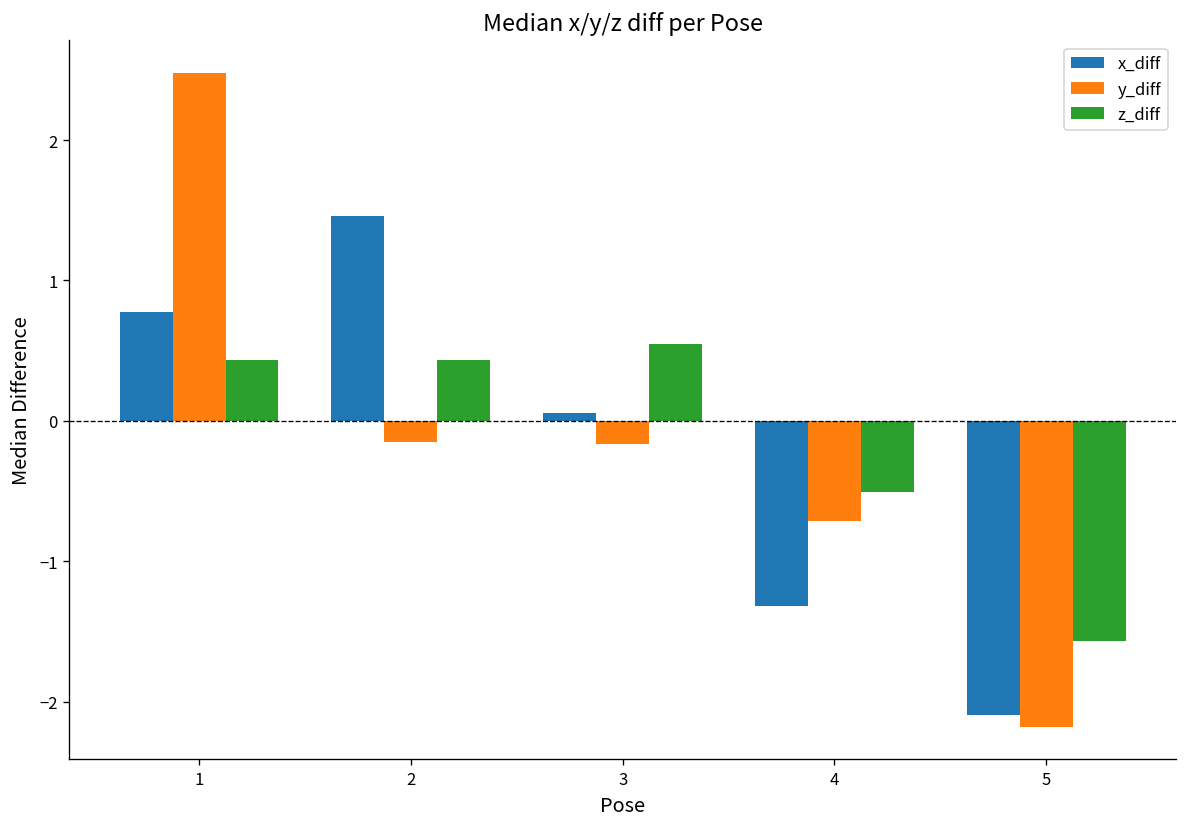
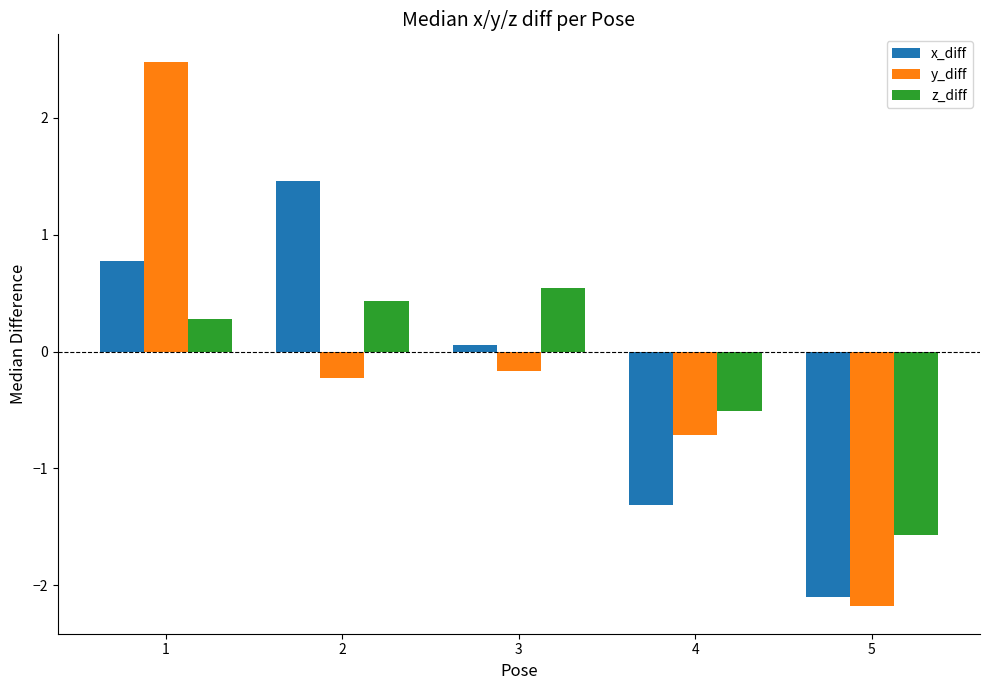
z_diff, 1: 0.43 -> 0.28
y_diff, 2: -0.15 -> -0.23
